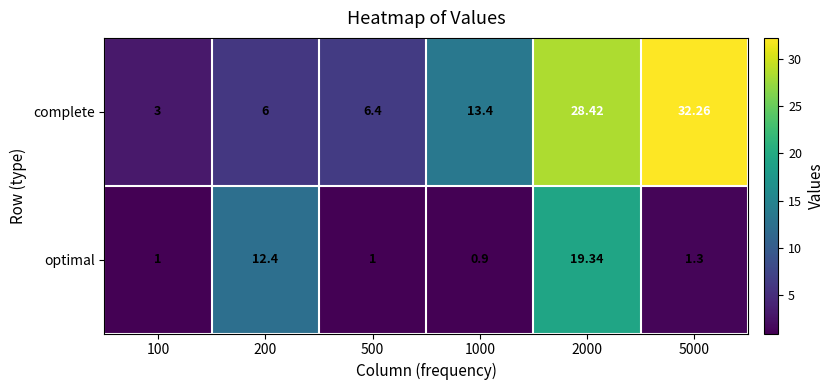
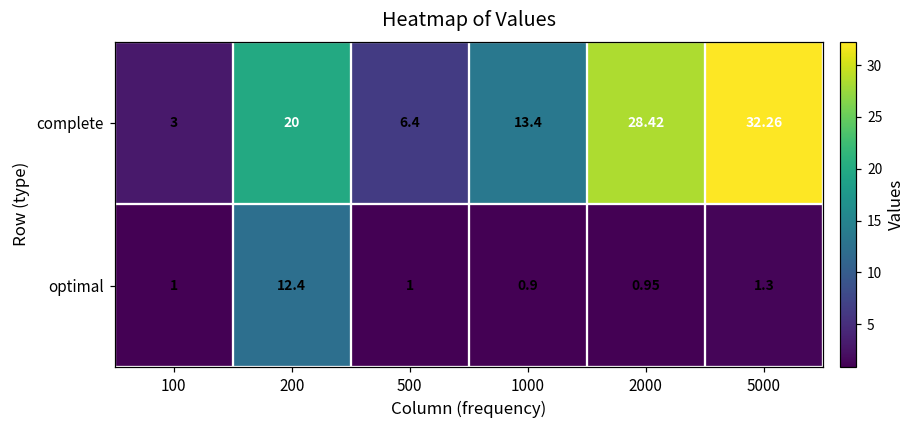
complete, 200: 6 -> 20
optimal, 2000: 19.34 -> 0.95
